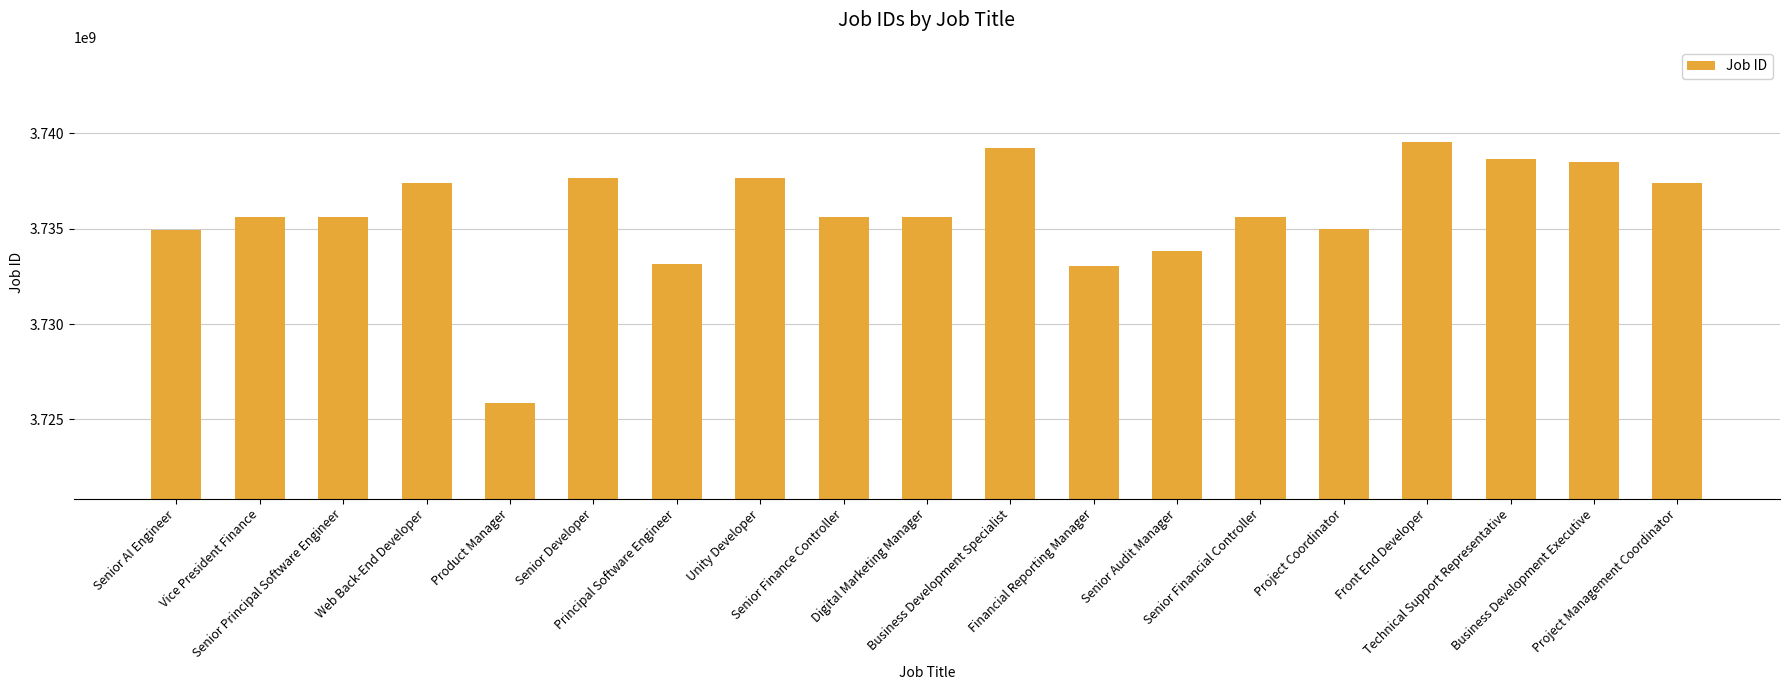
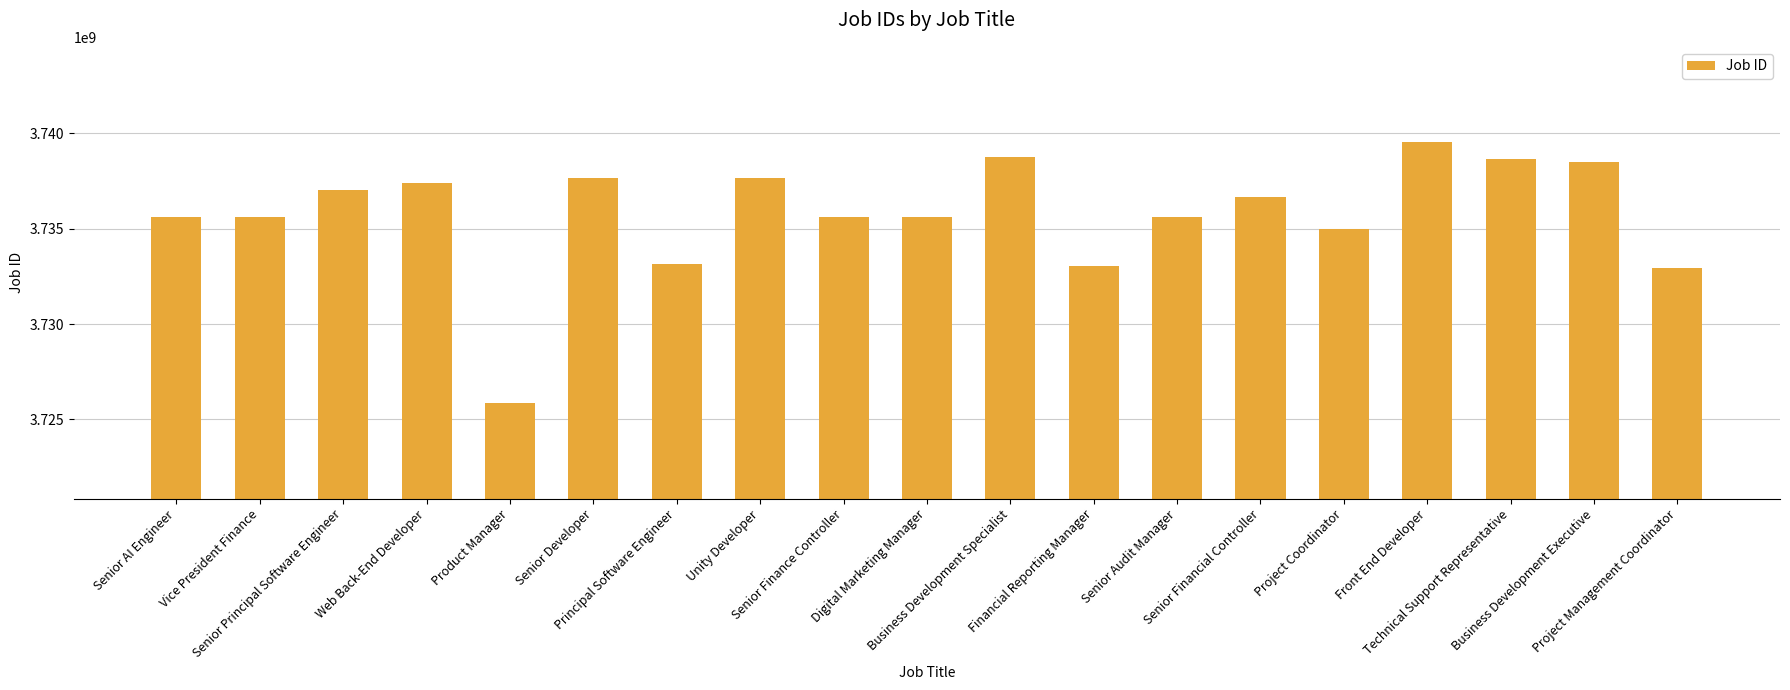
Senior AI Engineer: 3734900000 -> 3735600000
Senior Principal Software Engineer: 3735600000 -> 3737000000
Business Development Specialist: 3739300000 -> 3738800000
Senior Audit Manager: 3733800000 -> 3735600000
Senior Financial Controller: 3735600000 -> 3736700000
Project Management Coordinator: 3737400000 -> 3732900000
